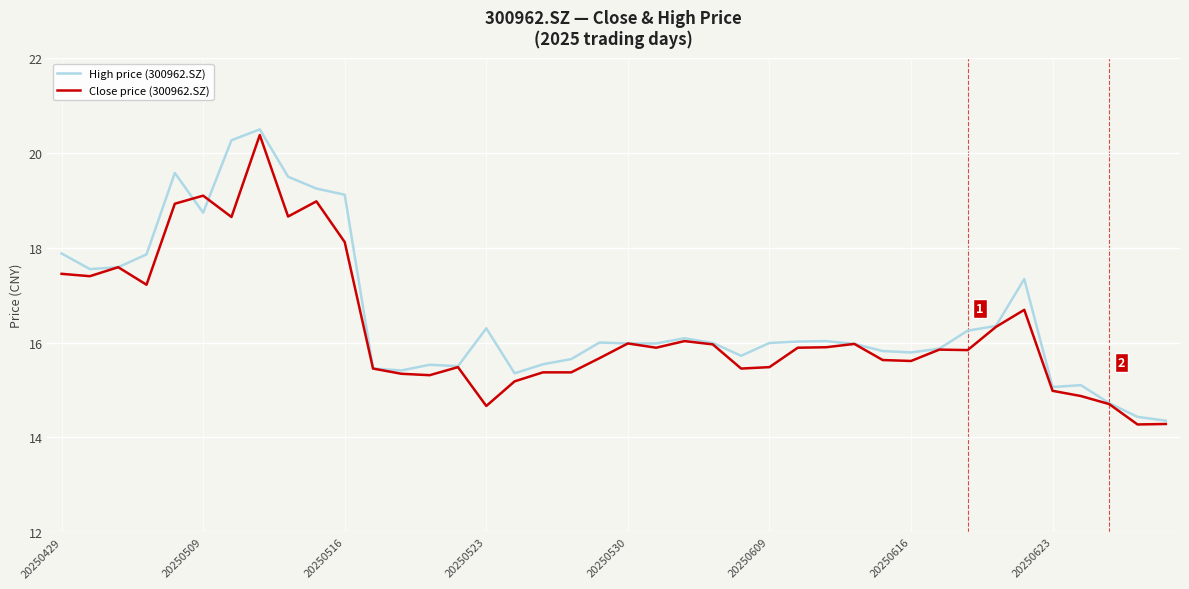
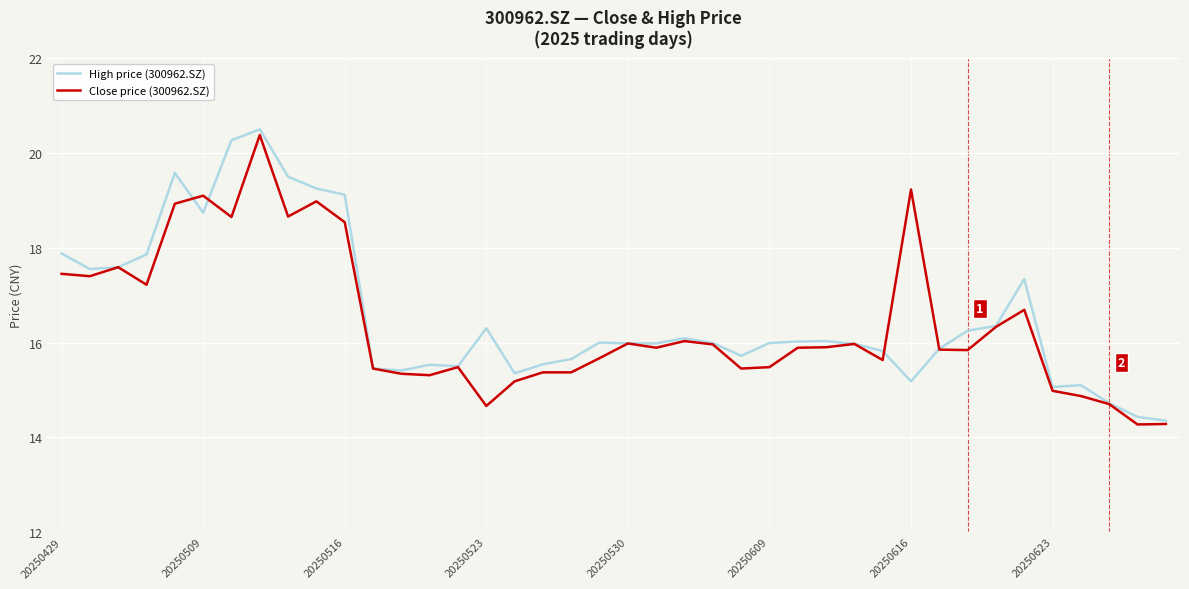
Close price (300962.SZ), 20250516: 18.1 -> 18.5
High price (300962.SZ), 20250616: 15.8 -> 15.2
Close price (300962.SZ), 20250616: 15.6 -> 19.2
